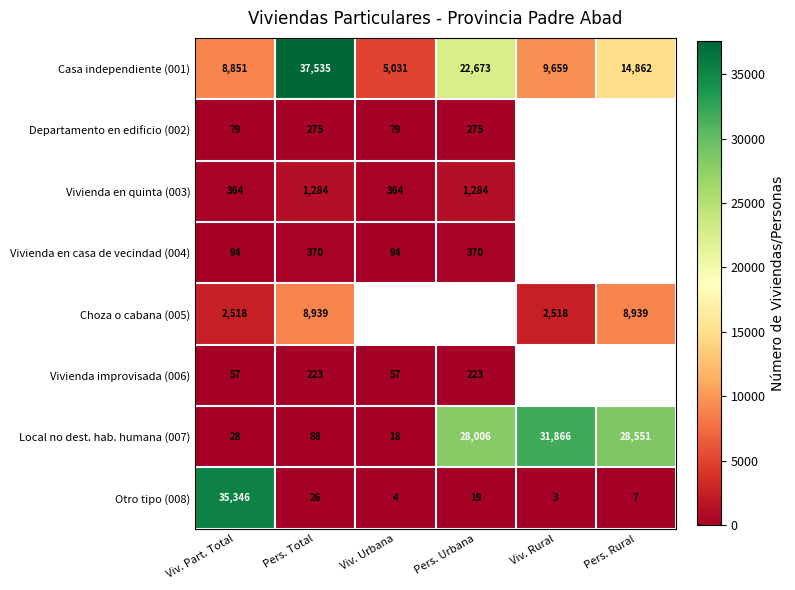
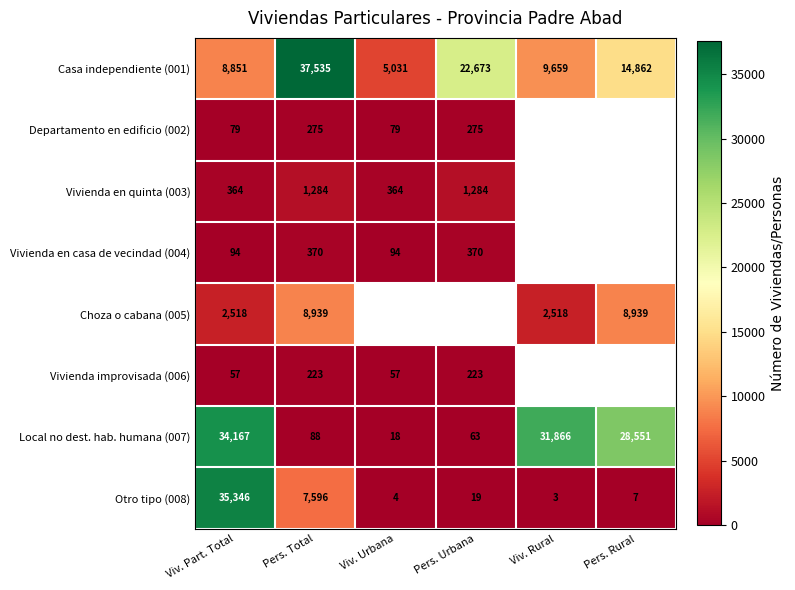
Local no dest. hab. humana (007), Viv. Part. Total: 28 -> 34,167
Local no dest. hab. humana (007), Pers. Urbana: 28,006 -> 63
Otro tipo (008), Pers. Total: 26 -> 7,596
